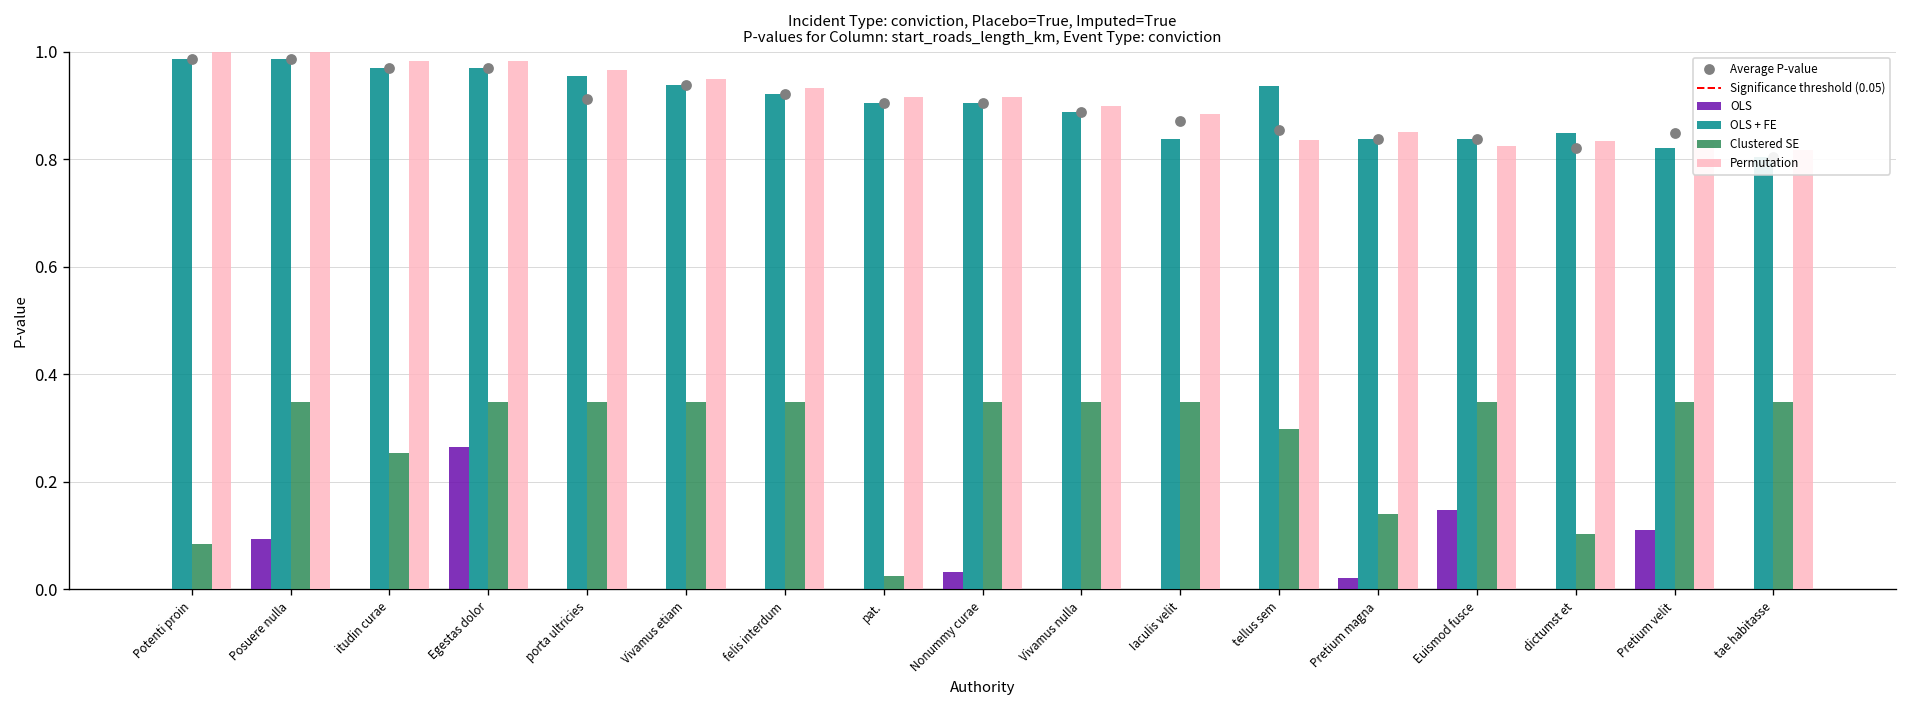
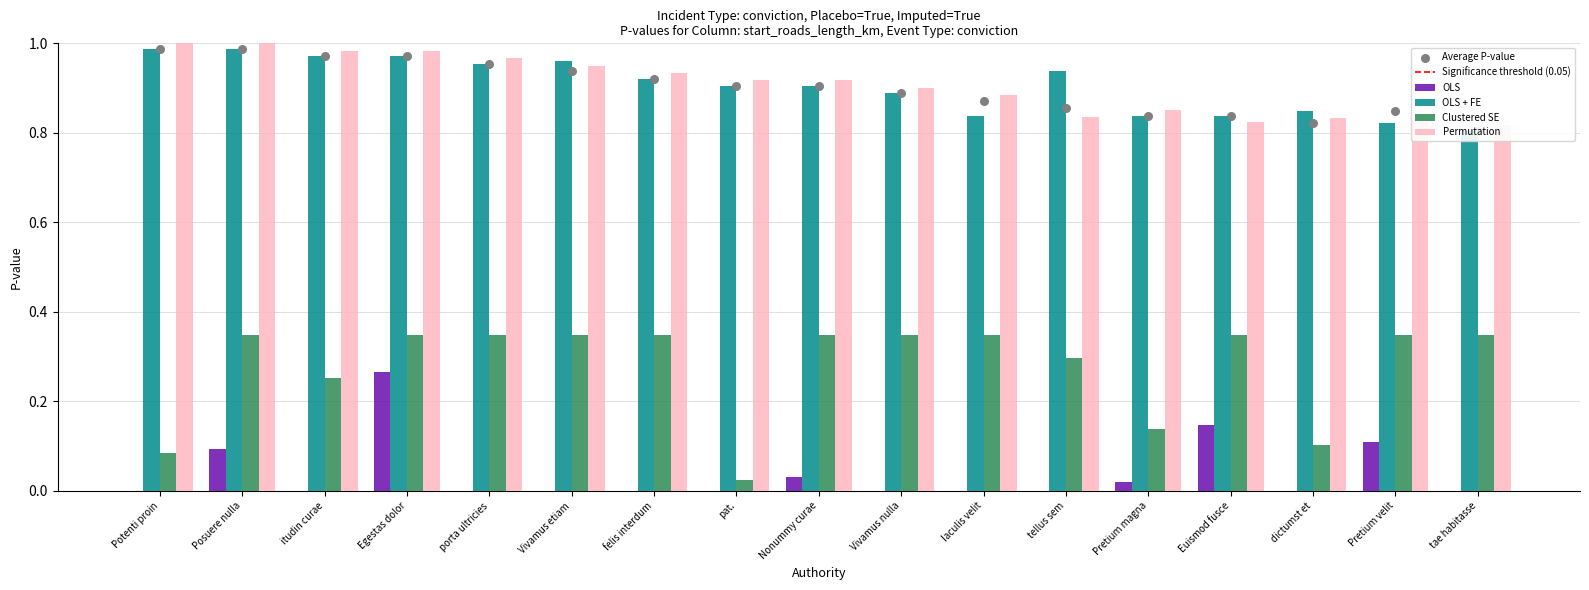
Average P-value, porta ultricies: 0.91 -> 0.95
OLS + FE, Vivamus etiam: 0.94 -> 0.96
